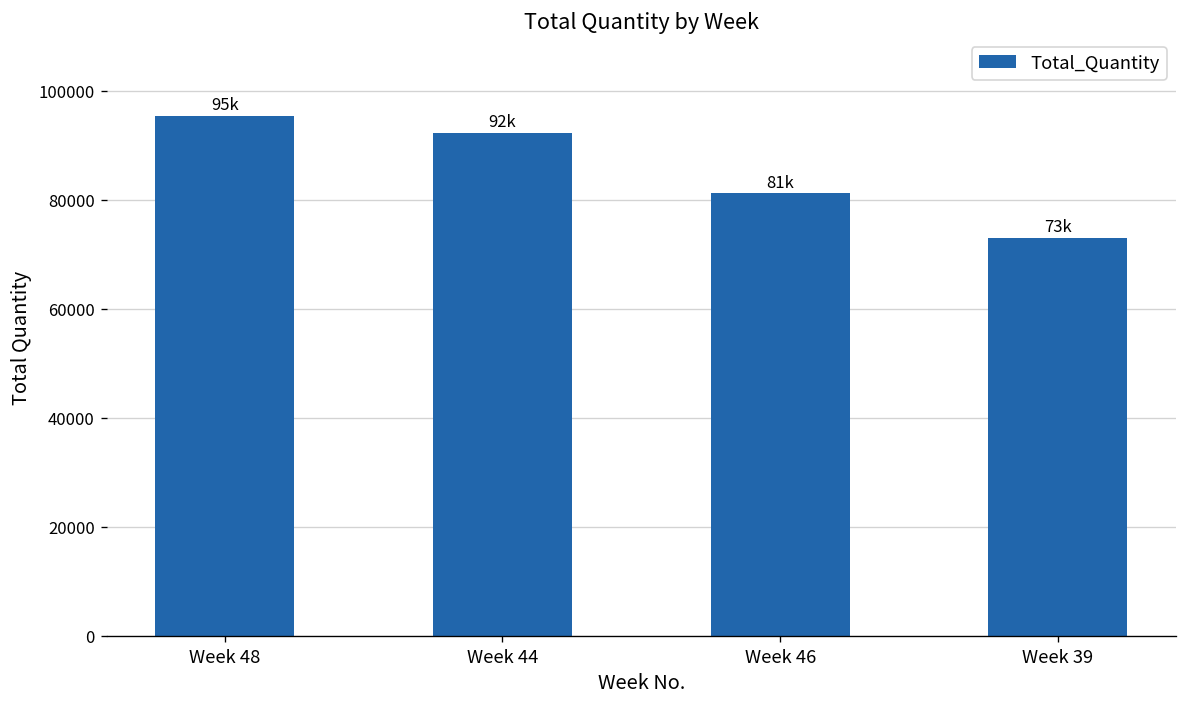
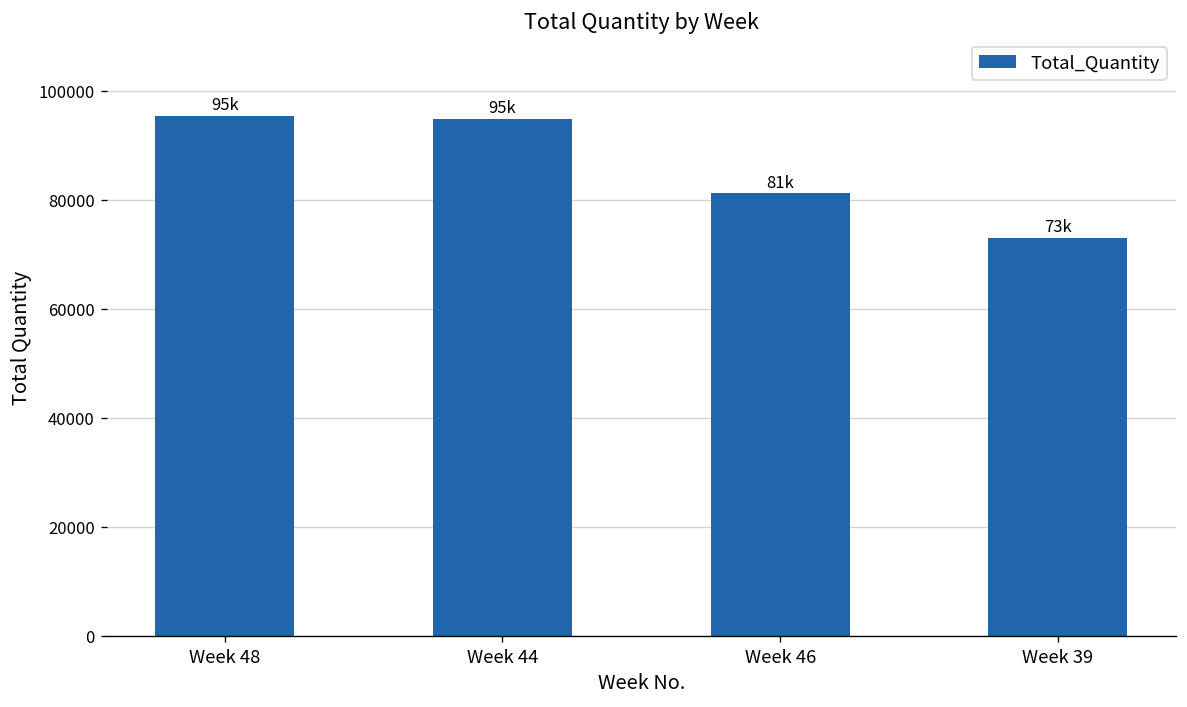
Week 44: 92k -> 95k
